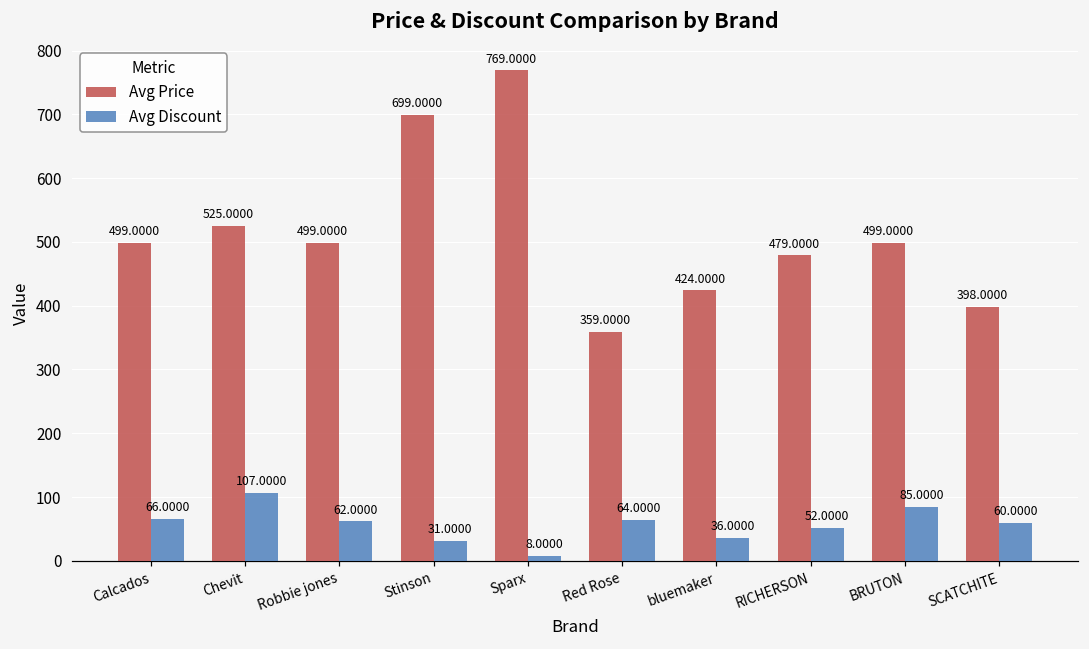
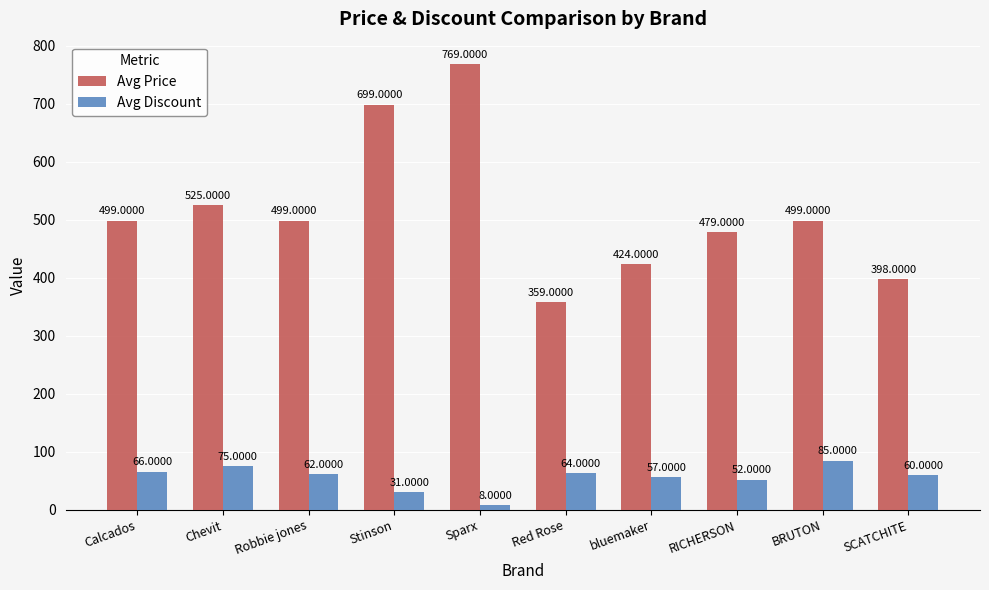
Avg Discount, Chevit: 107.0000 -> 75.0000
Avg Discount, bluemaker: 36.0000 -> 57.0000
